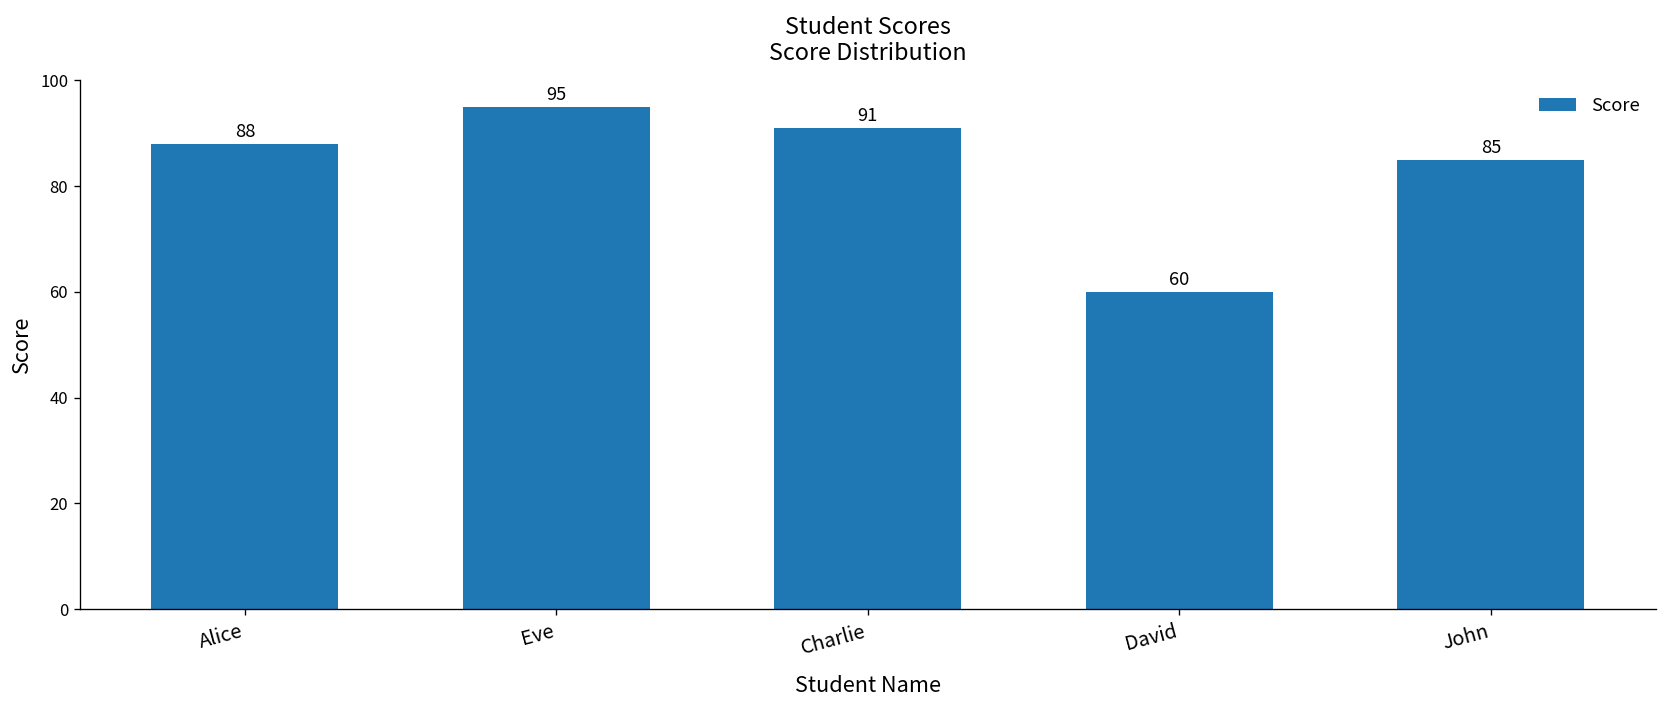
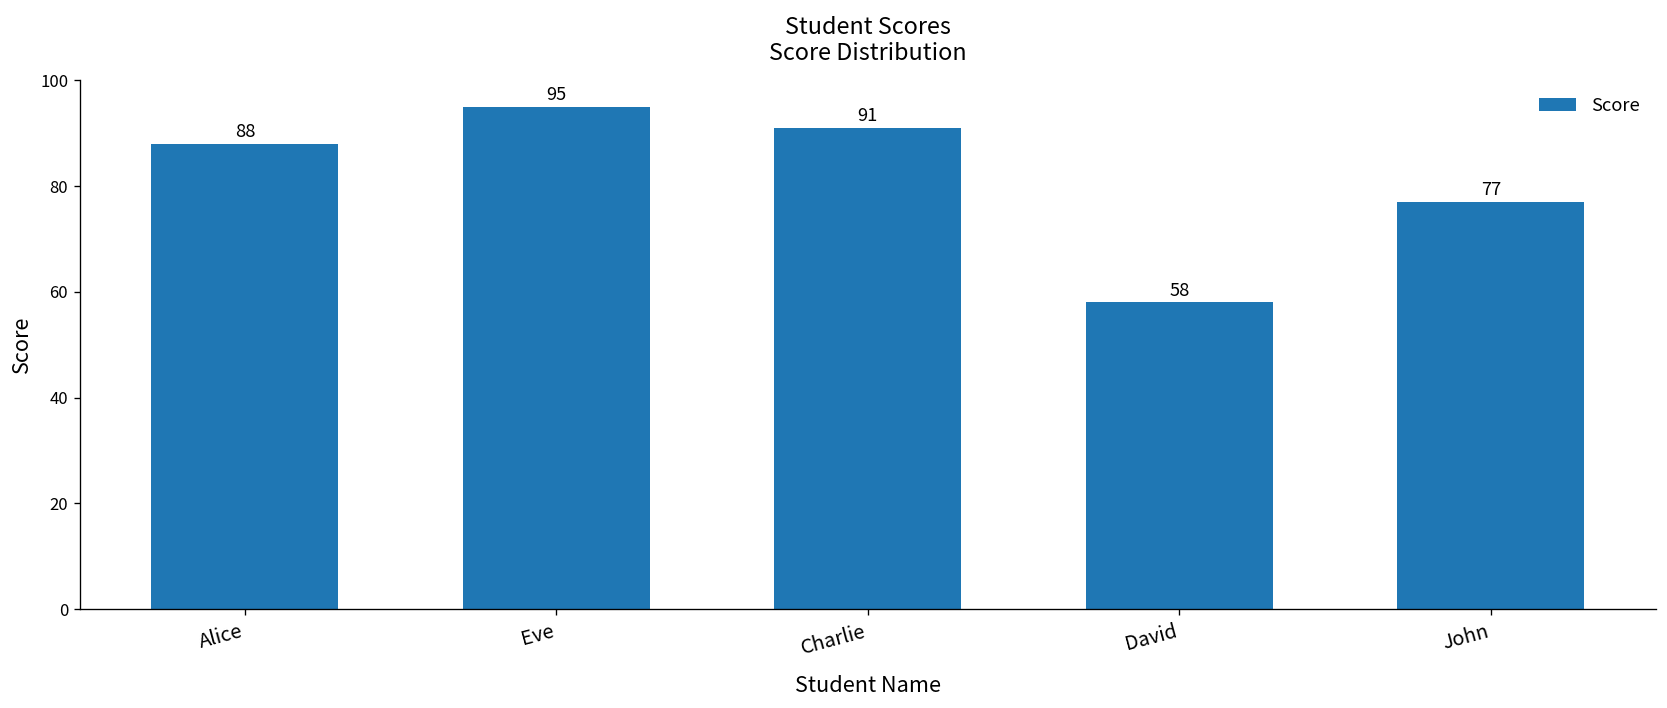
David: 60 -> 58
John: 85 -> 77
